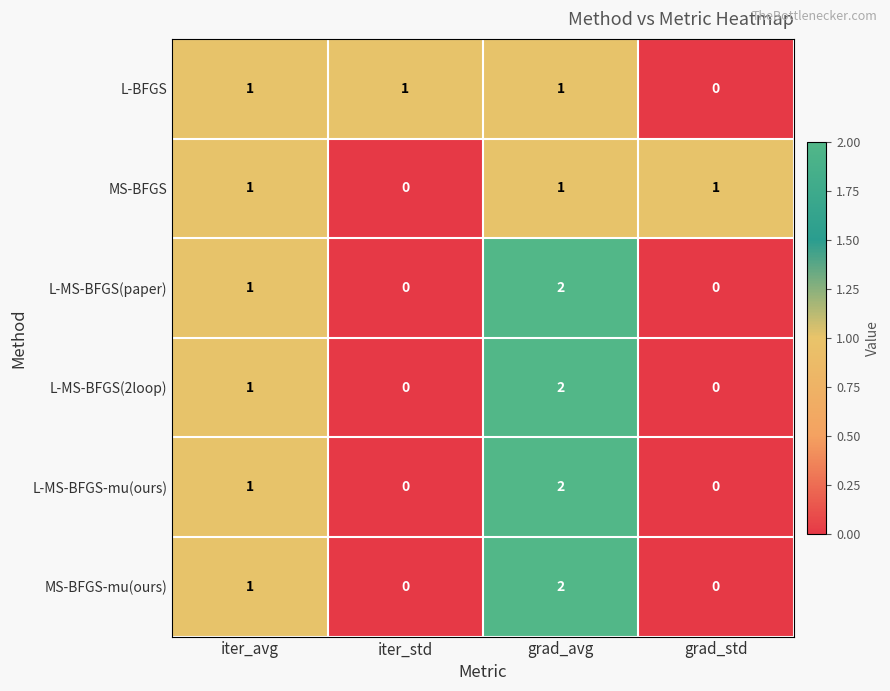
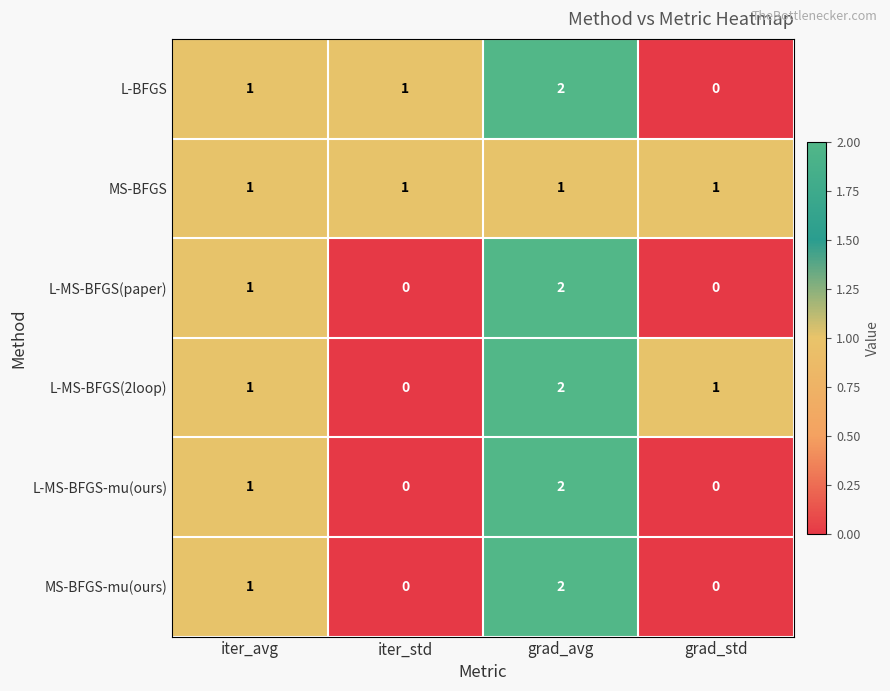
L-BFGS, grad_avg: 1 -> 2
MS-BFGS, iter_std: 0 -> 1
L-MS-BFGS(2loop), grad_std: 0 -> 1
